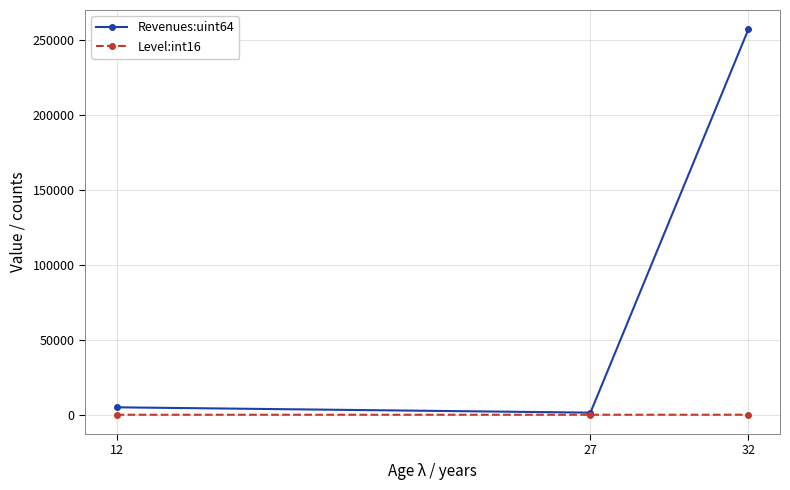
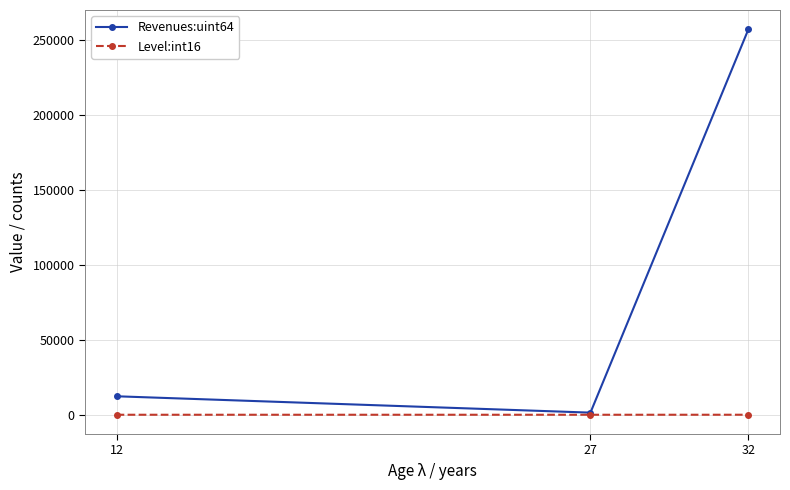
Revenues:uint64, 12: 5000 -> 12000
